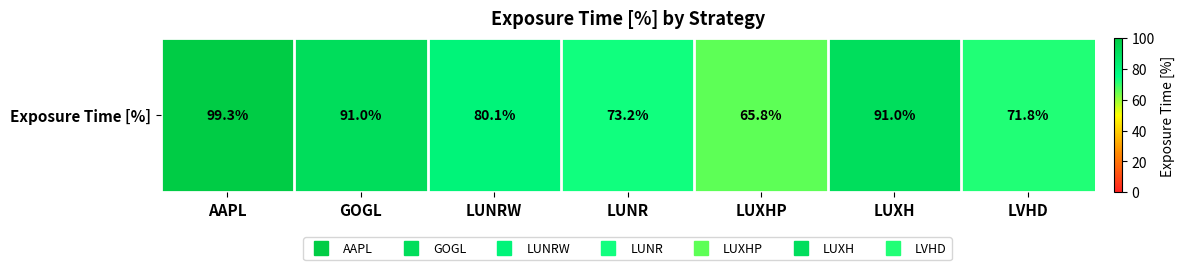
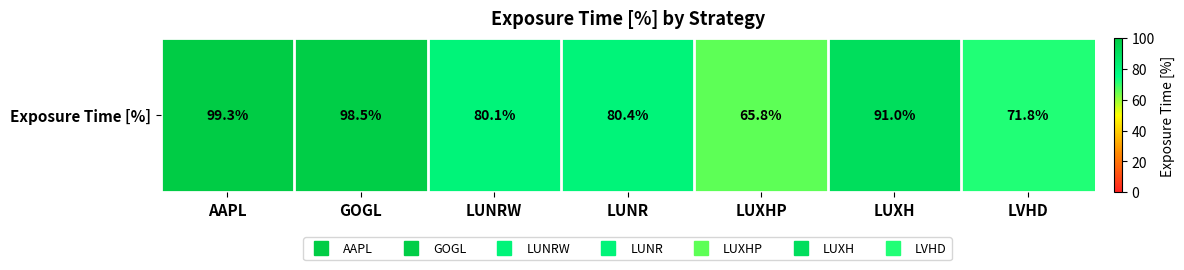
Exposure Time [%], GOGL: 91.0% -> 98.5%
Exposure Time [%], LUNR: 73.2% -> 80.4%
